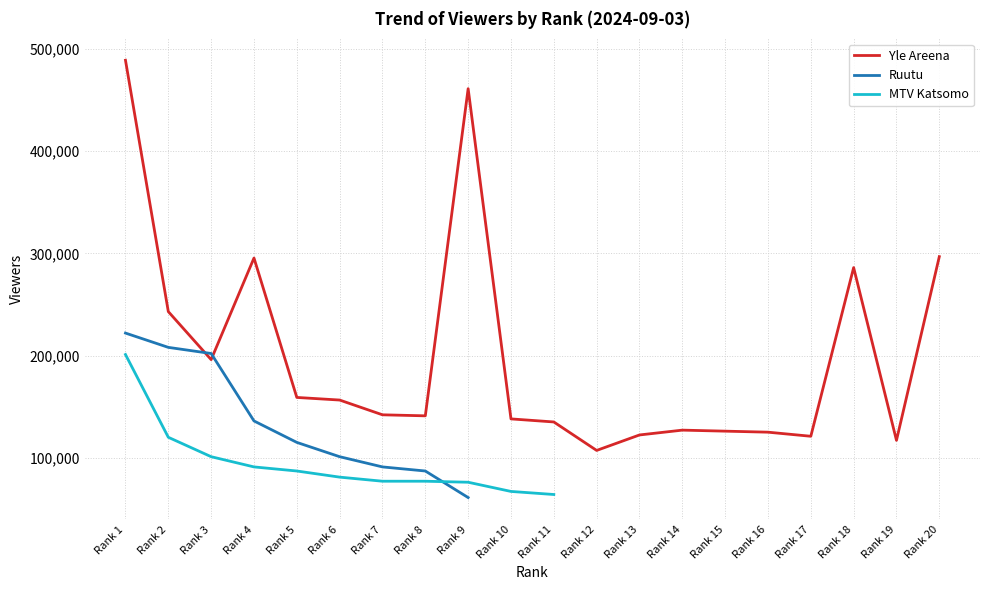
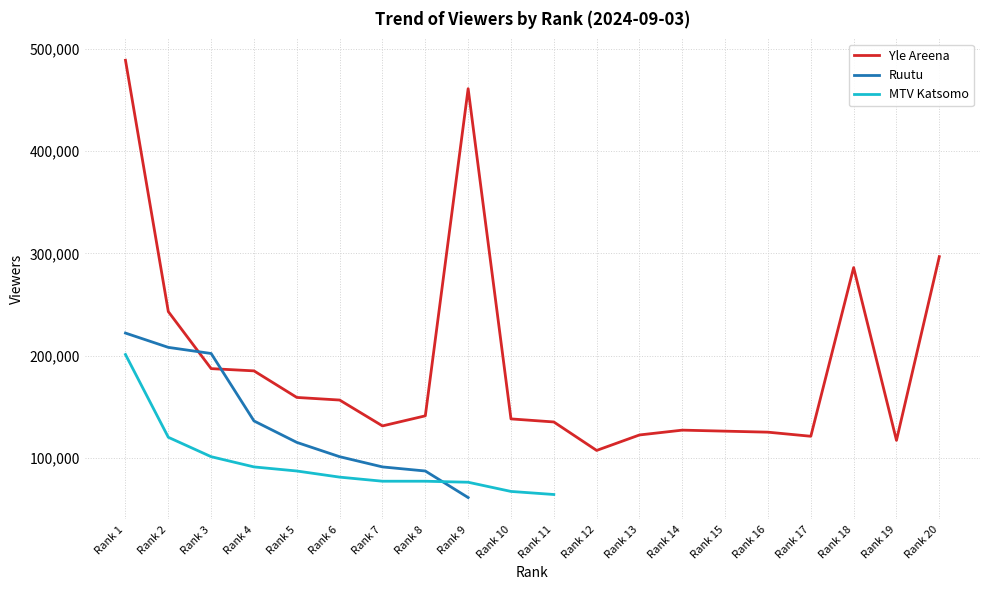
Yle Areena, Rank 3: 196,000 -> 187,000
Yle Areena, Rank 4: 295,000 -> 185,000
Yle Areena, Rank 7: 142,000 -> 131,000
